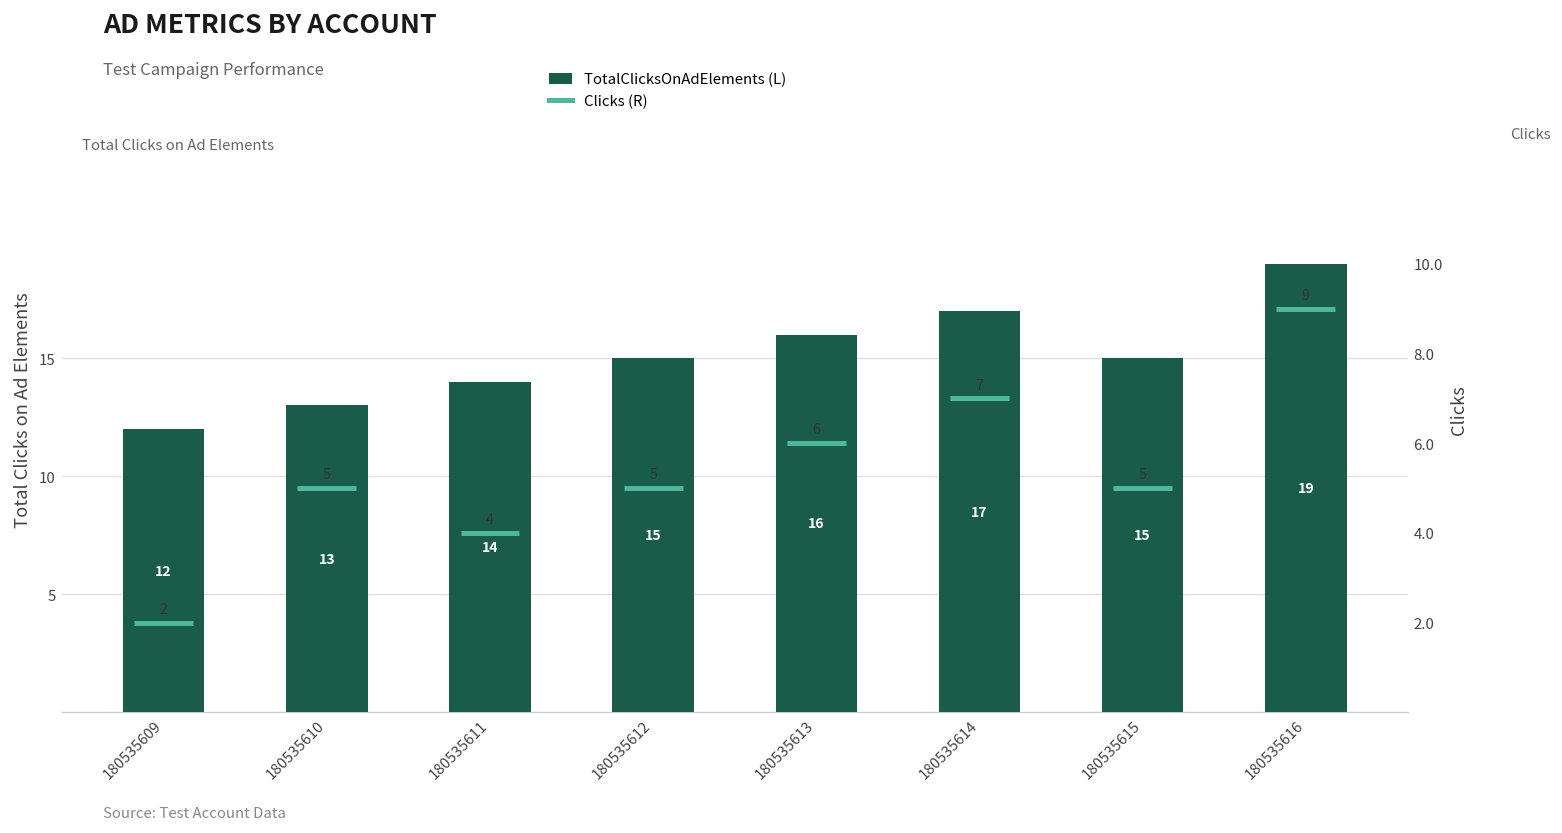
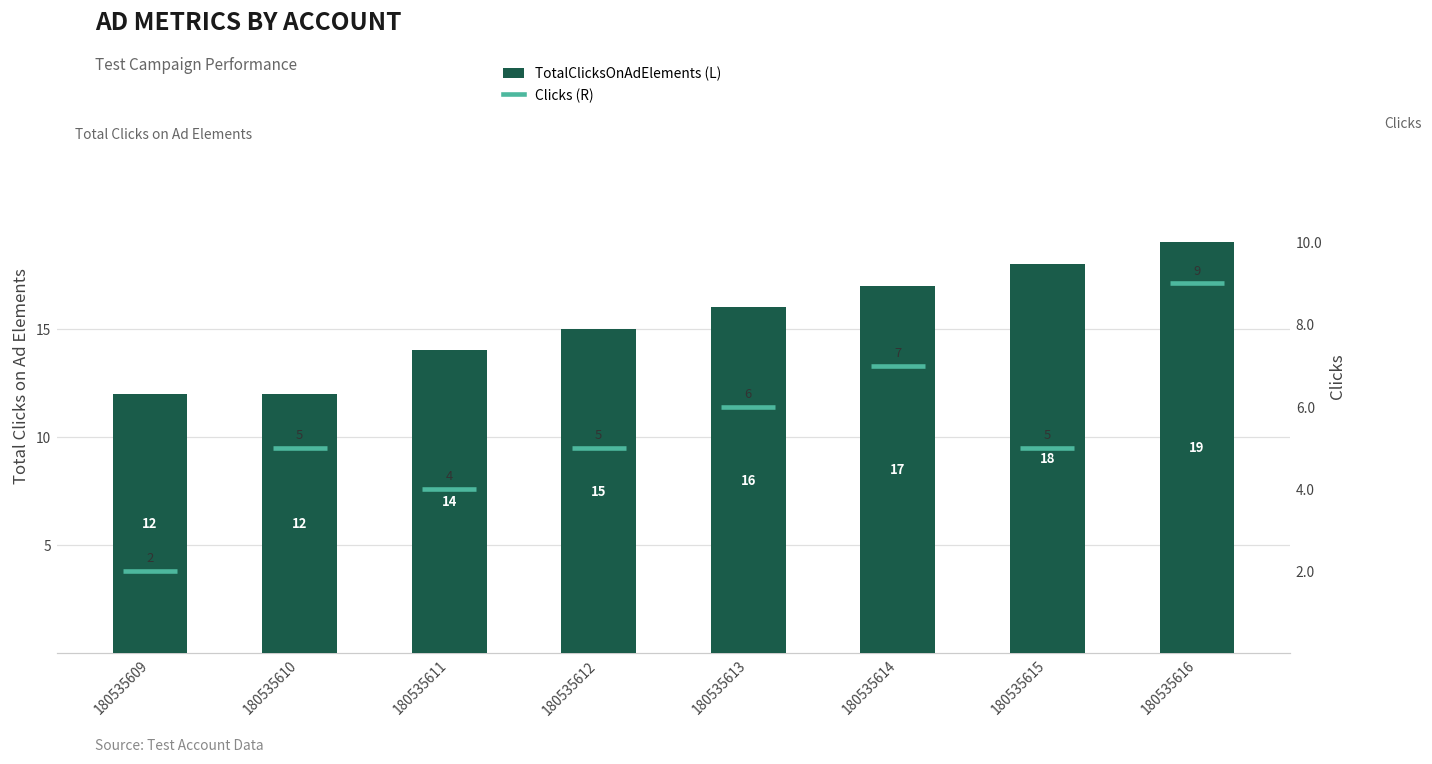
TotalClicksOnAdElements (L), 180535610: 13 -> 12
TotalClicksOnAdElements (L), 180535615: 15 -> 18
